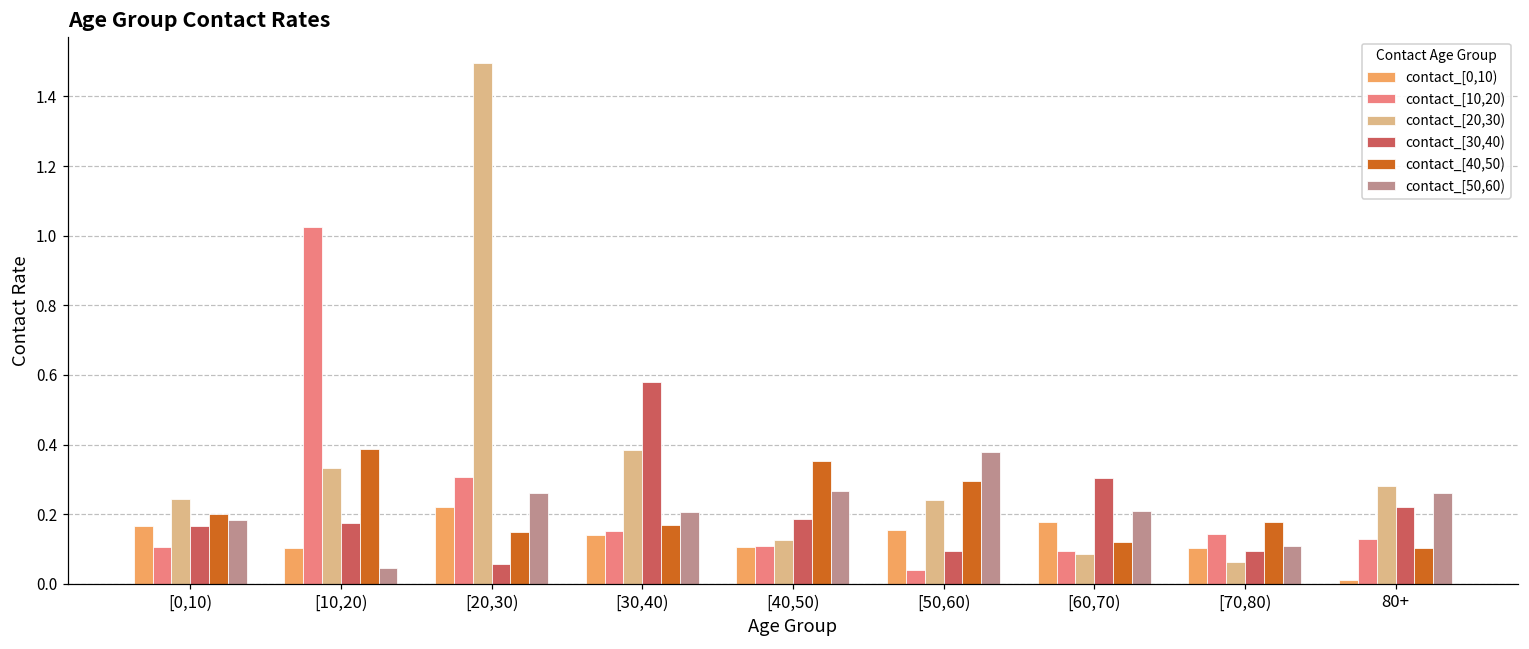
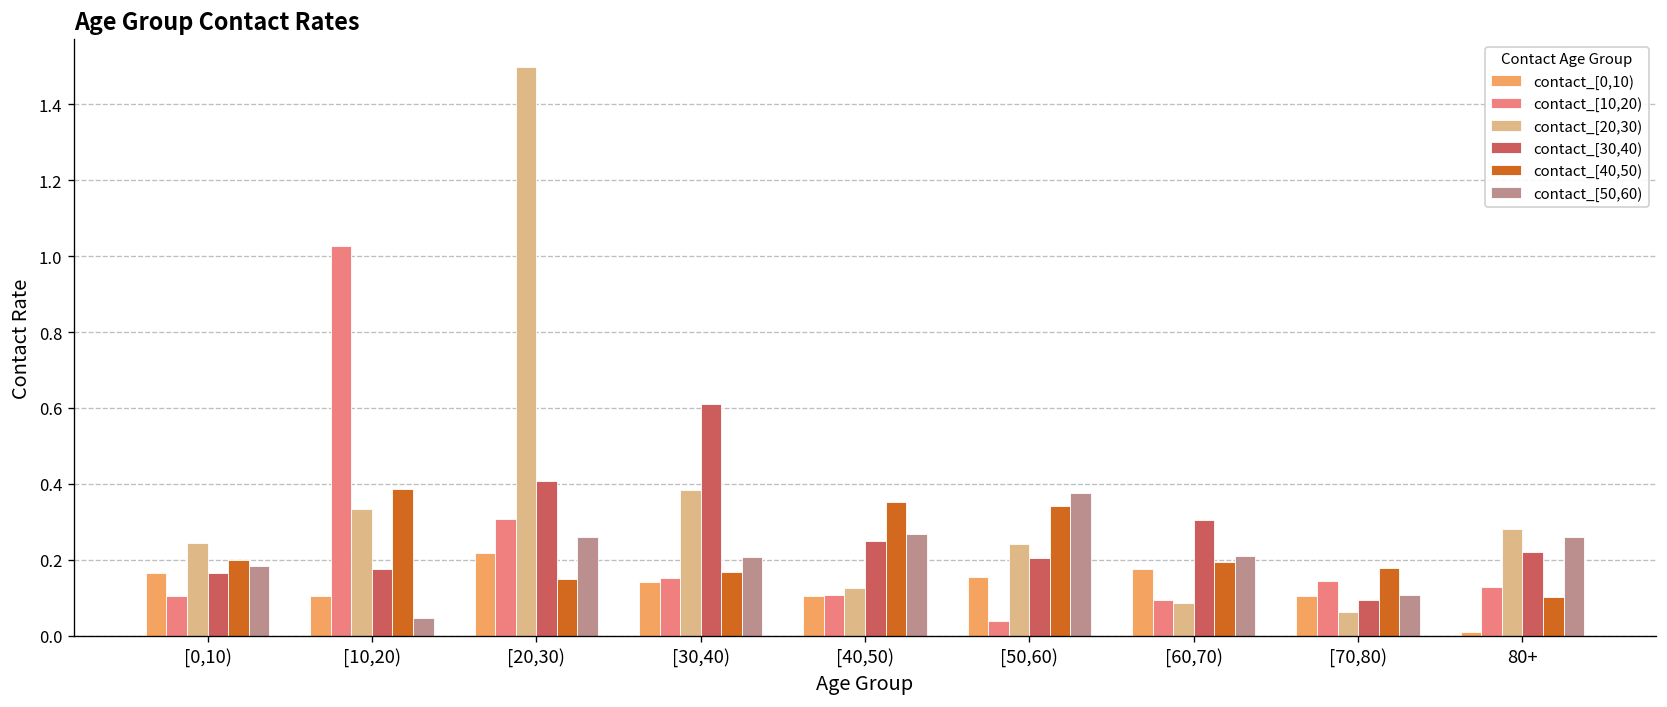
contact_[30,40), [20,30): 0.06 -> 0.41
contact_[30,40), [30,40): 0.58 -> 0.61
contact_[30,40), [40,50): 0.19 -> 0.25
contact_[30,40), [50,60): 0.10 -> 0.20
contact_[40,50), [50,60): 0.30 -> 0.34
contact_[40,50), [60,70): 0.12 -> 0.20
